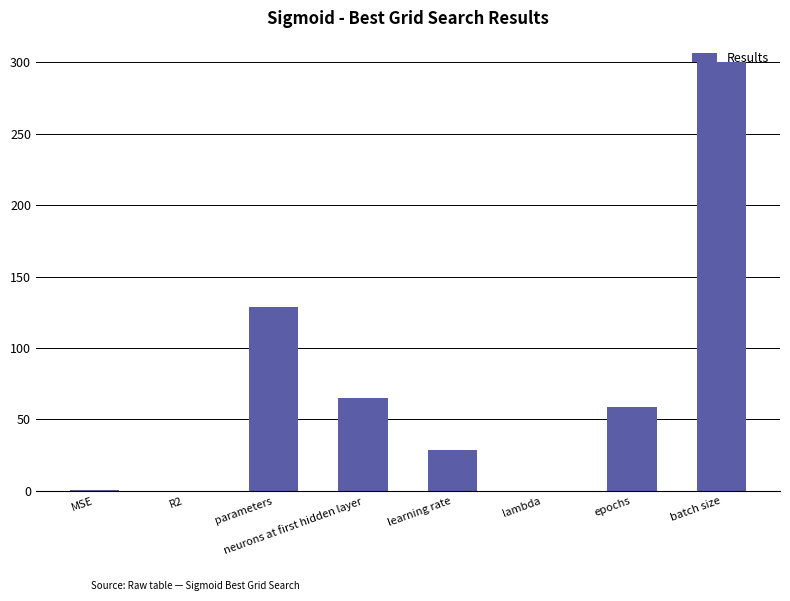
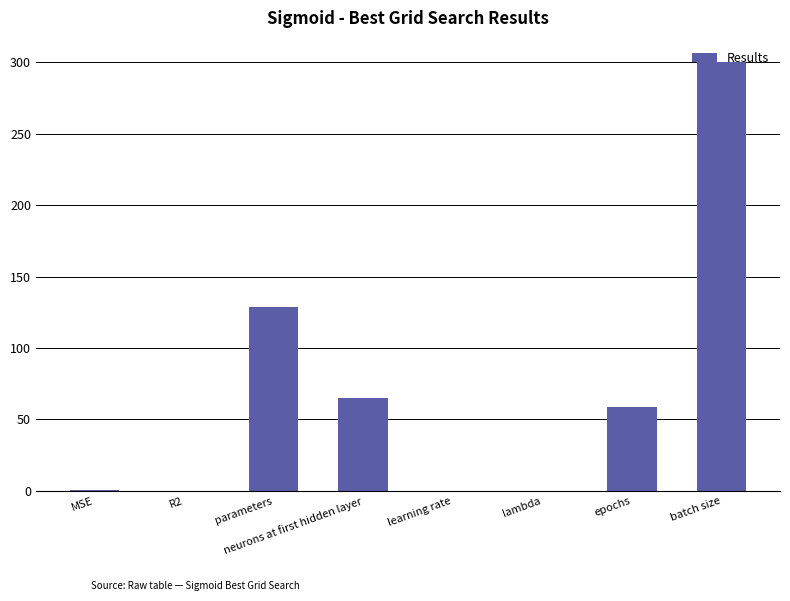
learning rate: 29 -> 0
